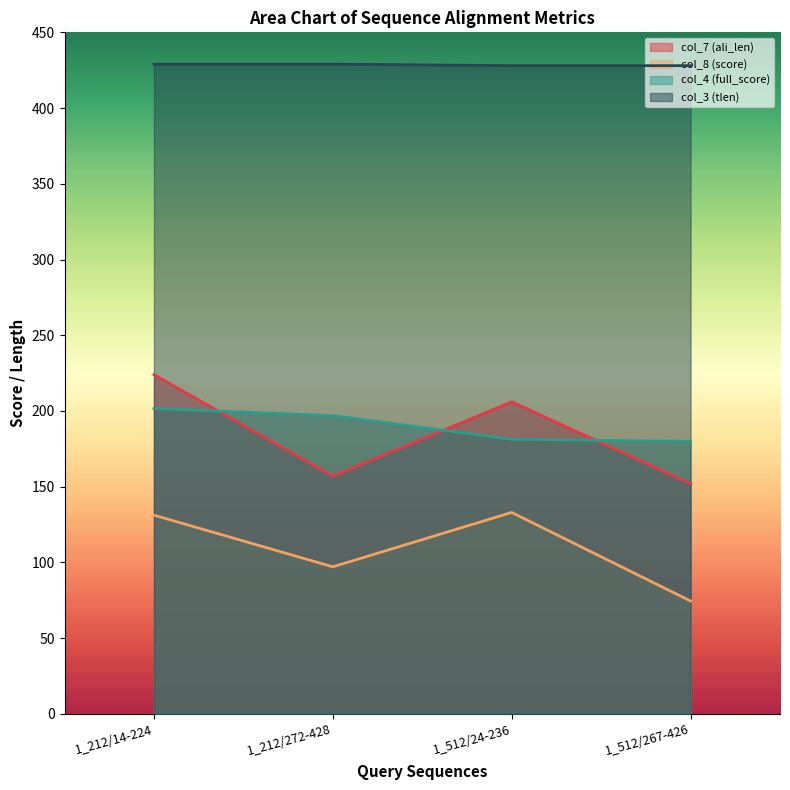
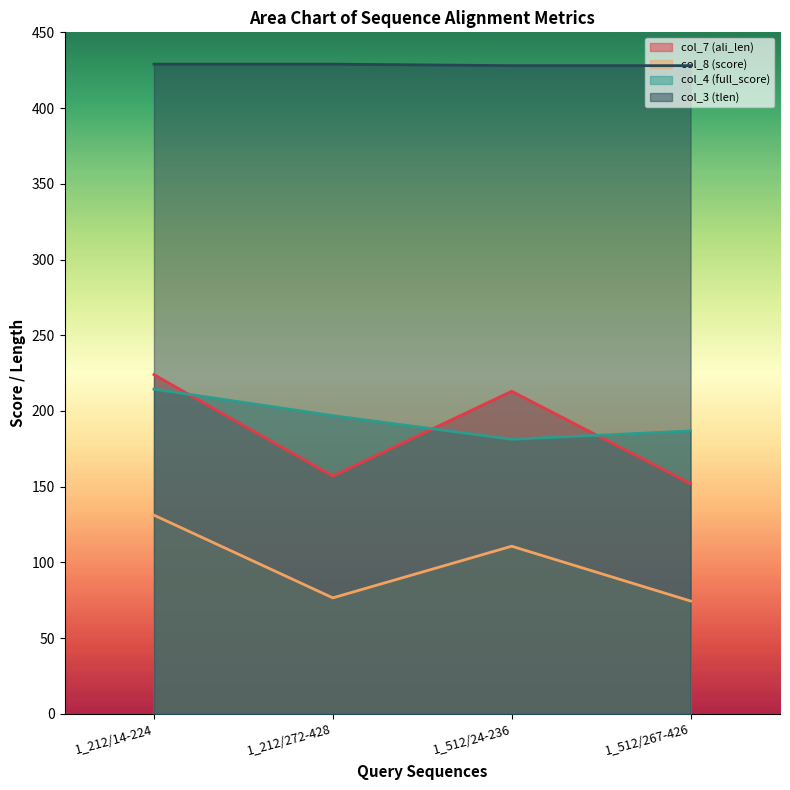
col_4 (full_score), 1_212/14-224: 202 -> 214
col_8 (score), 1_212/272-428: 97 -> 77
col_7 (ali_len), 1_512/24-236: 206 -> 213
col_8 (score), 1_512/24-236: 133 -> 111
col_4 (full_score), 1_512/267-426: 180 -> 187
